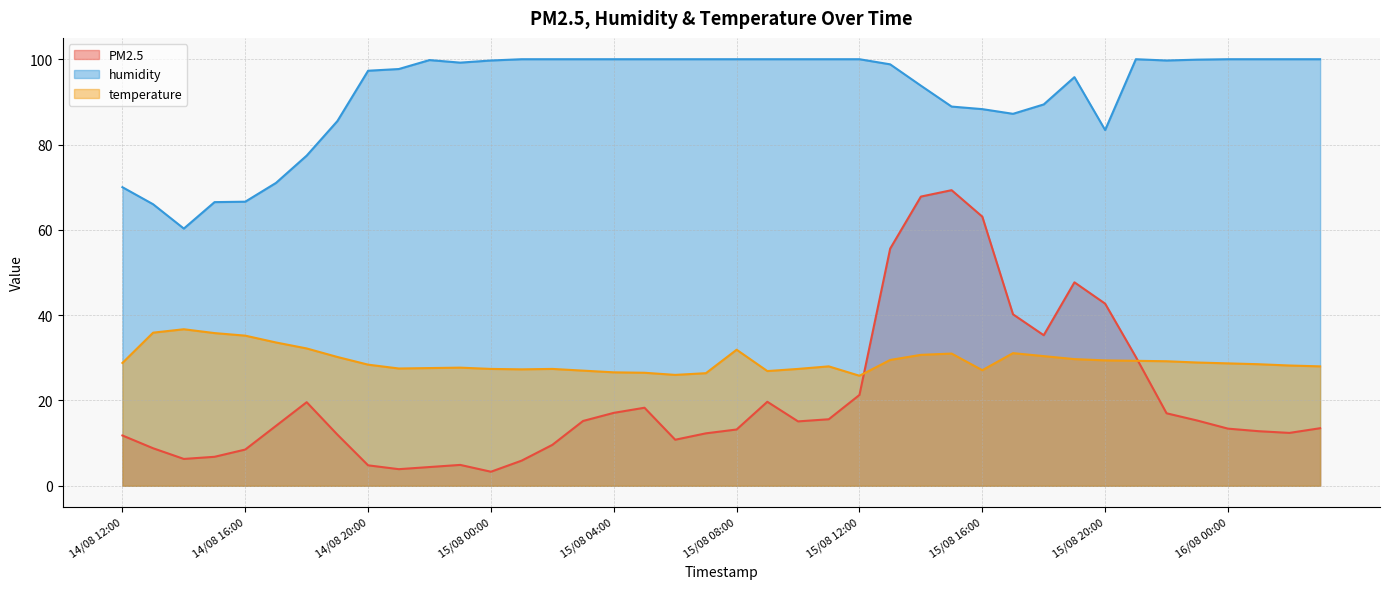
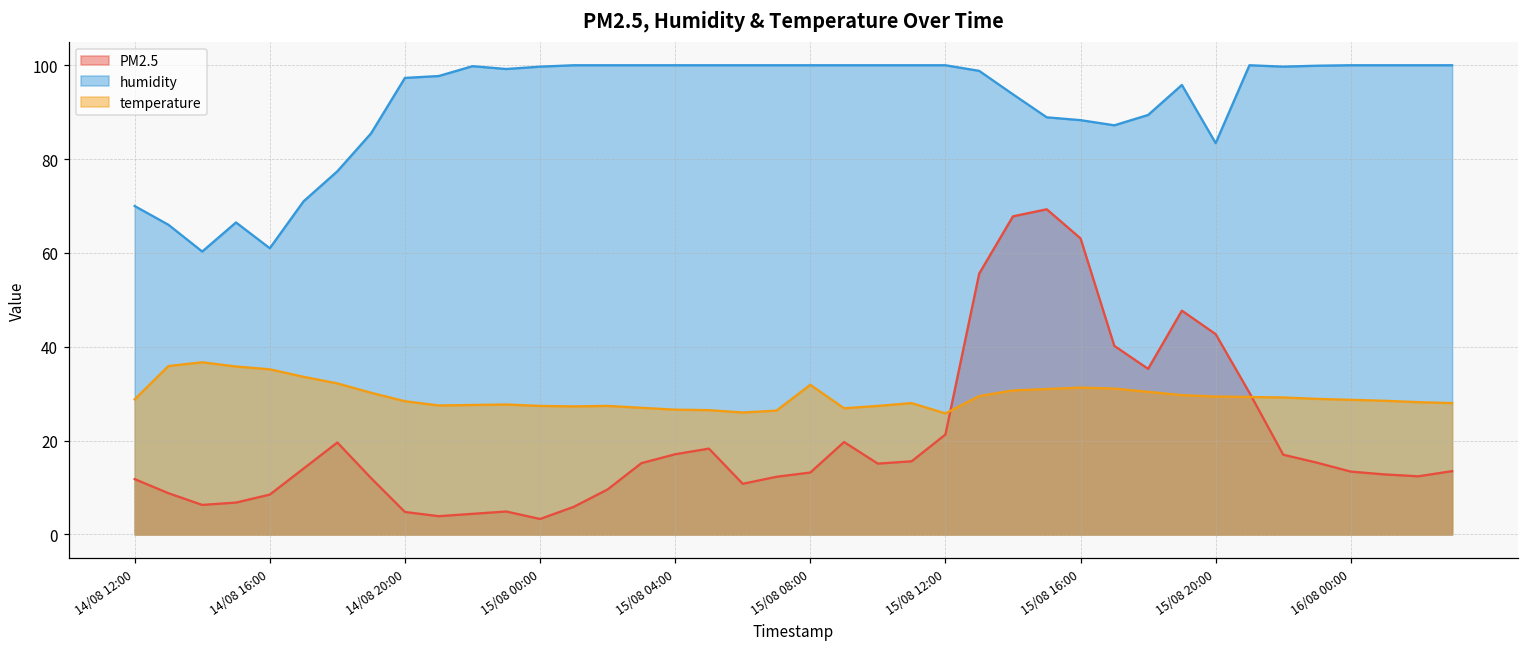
humidity, 14/08 16:00: 67 -> 61
temperature, 15/08 16:00: 27 -> 31
